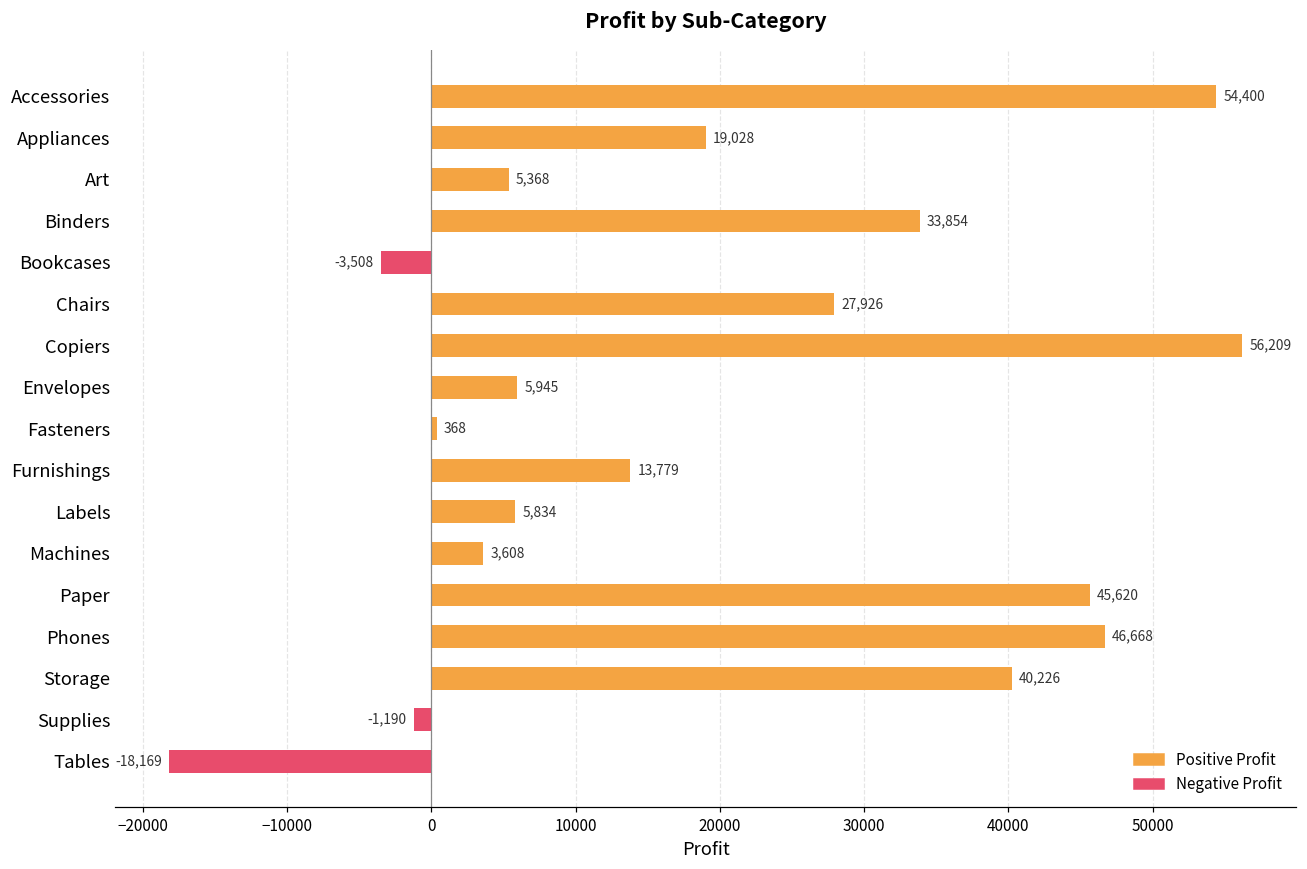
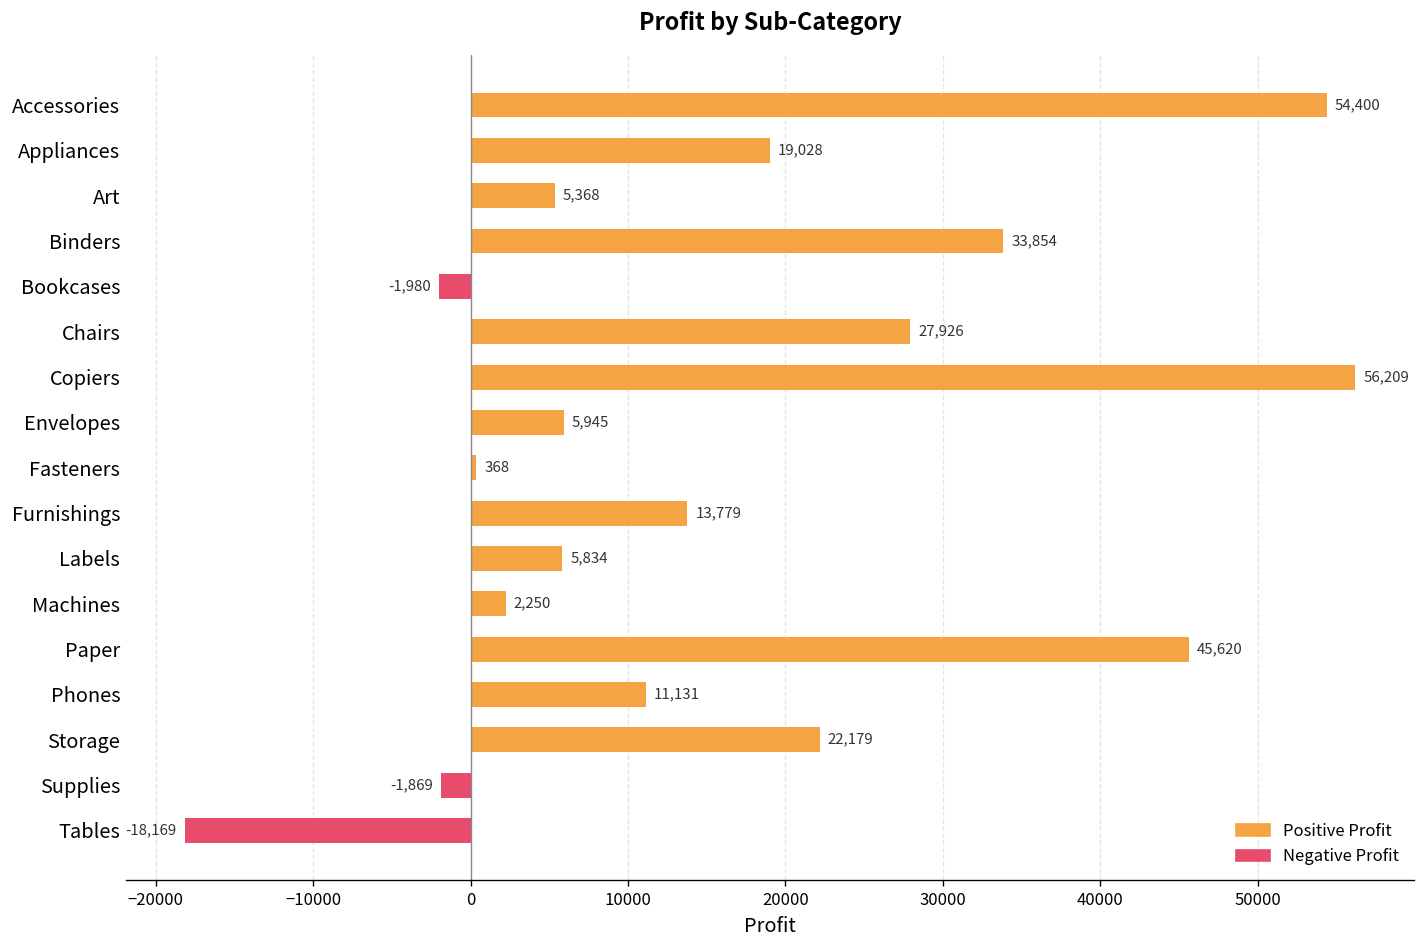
Bookcases: -3,508 -> -1,980
Machines: 3,608 -> 2,250
Phones: 46,668 -> 11,131
Storage: 40,226 -> 22,179
Supplies: -1,190 -> -1,869
